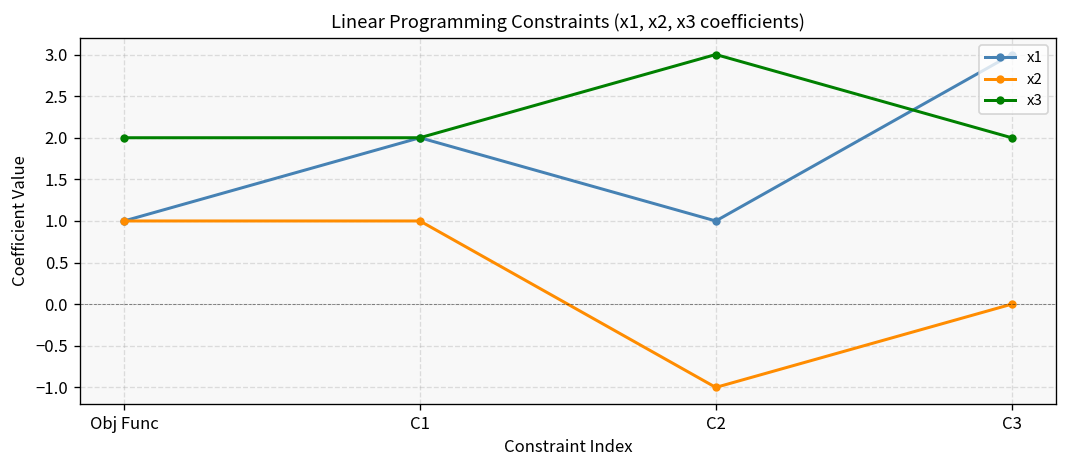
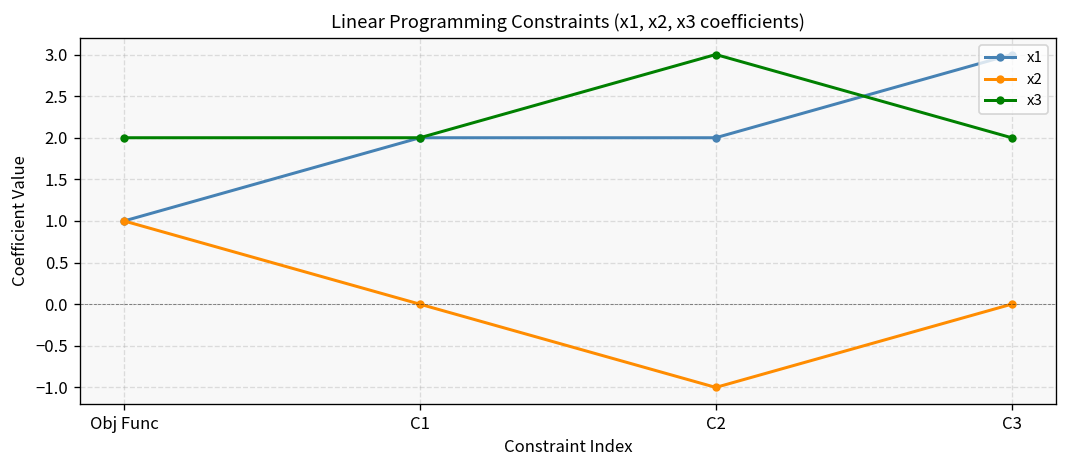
х2, C1: 1 -> 0
х1, C2: 1 -> 2
